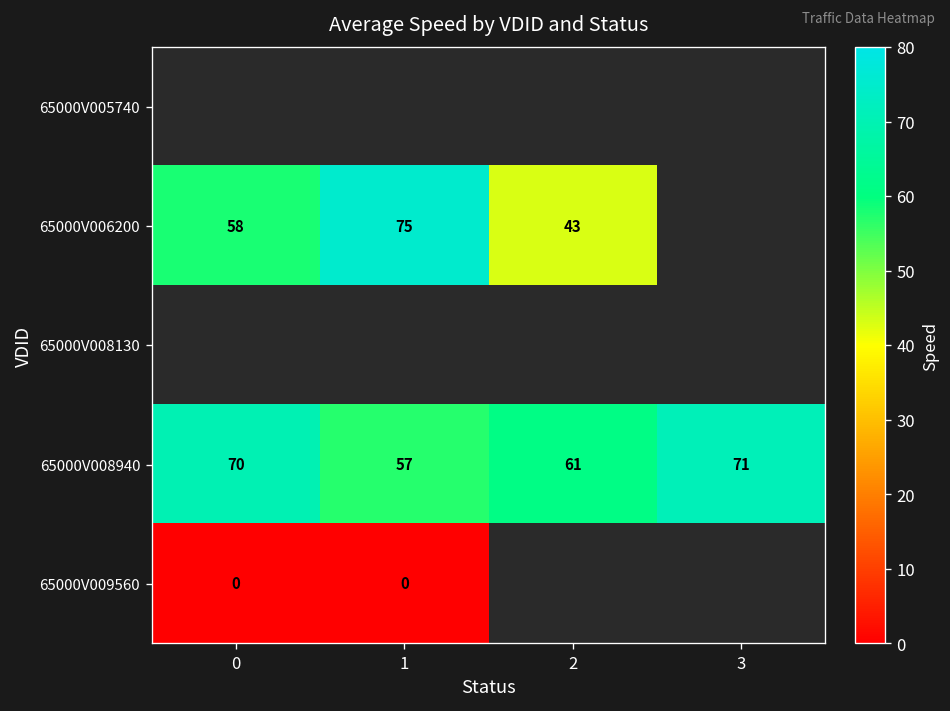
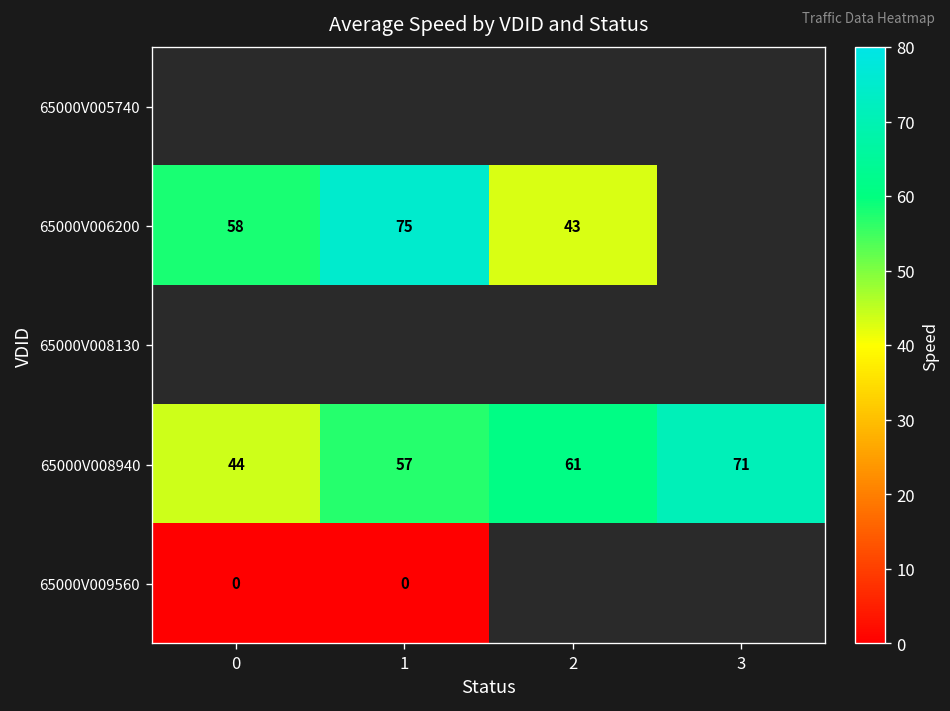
65000V008940, 0: 70 -> 44
